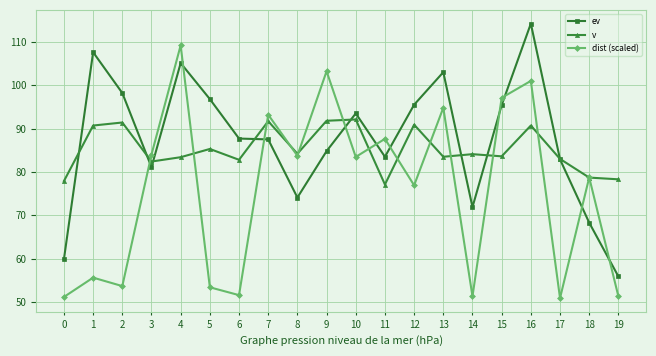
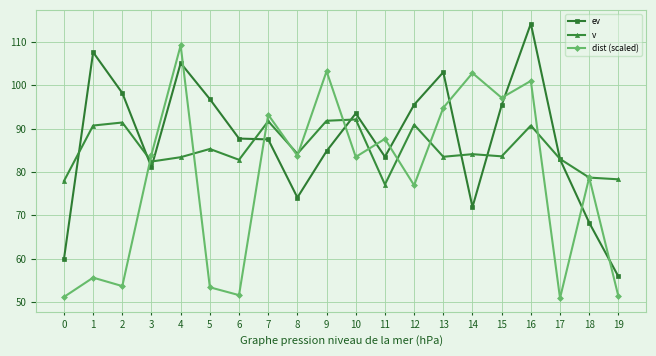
dist (scaled), 14: 51 -> 103
